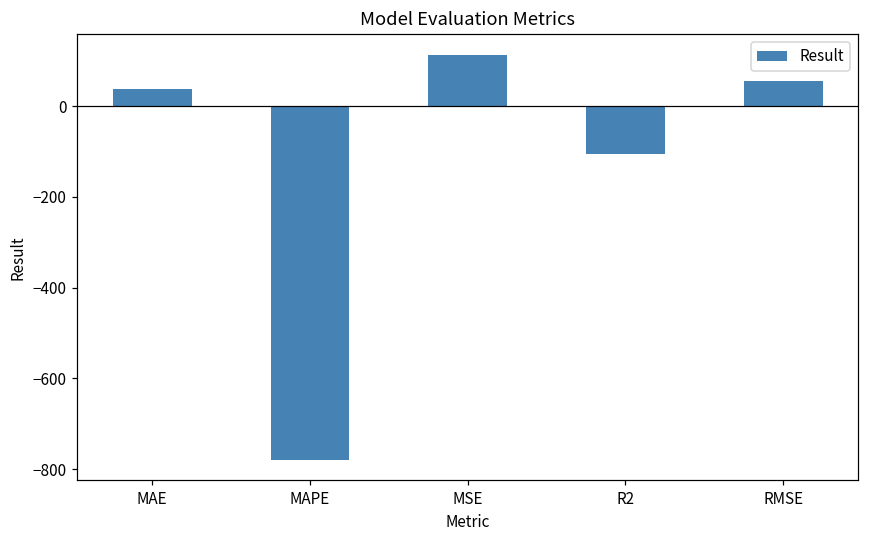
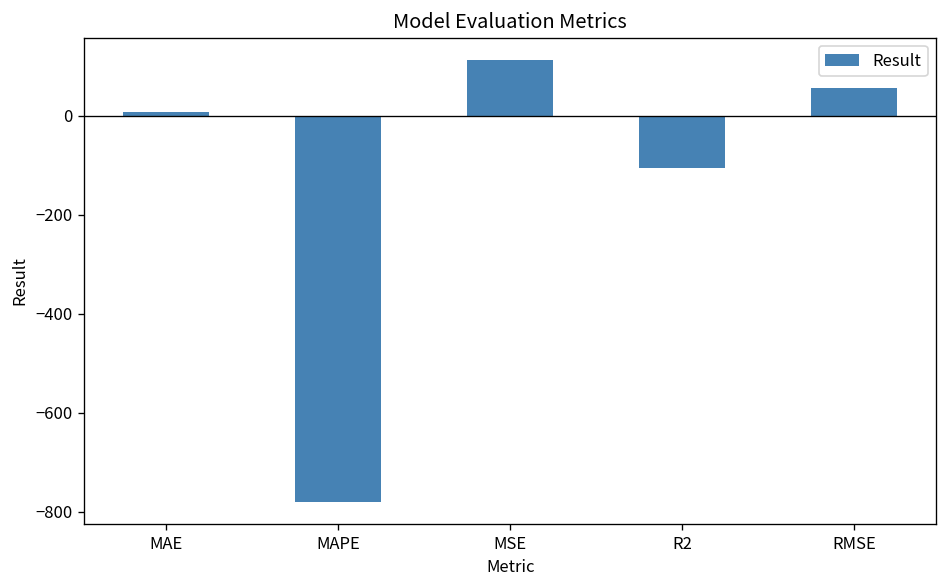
MAE: 40 -> 10
